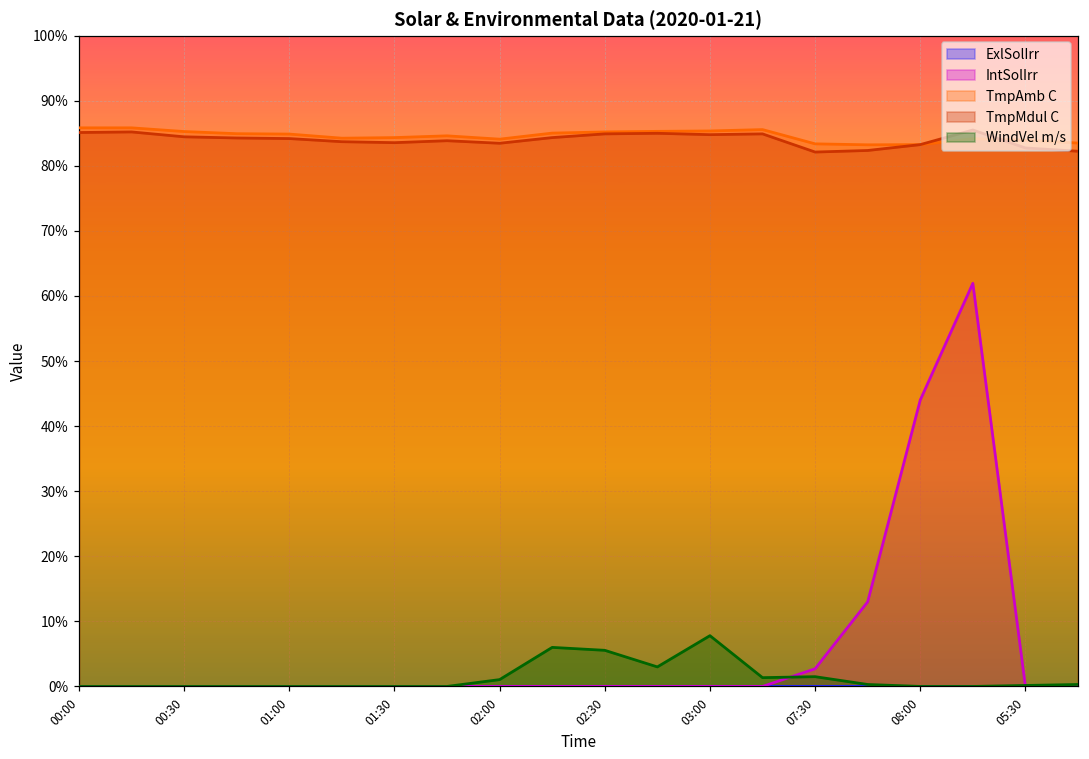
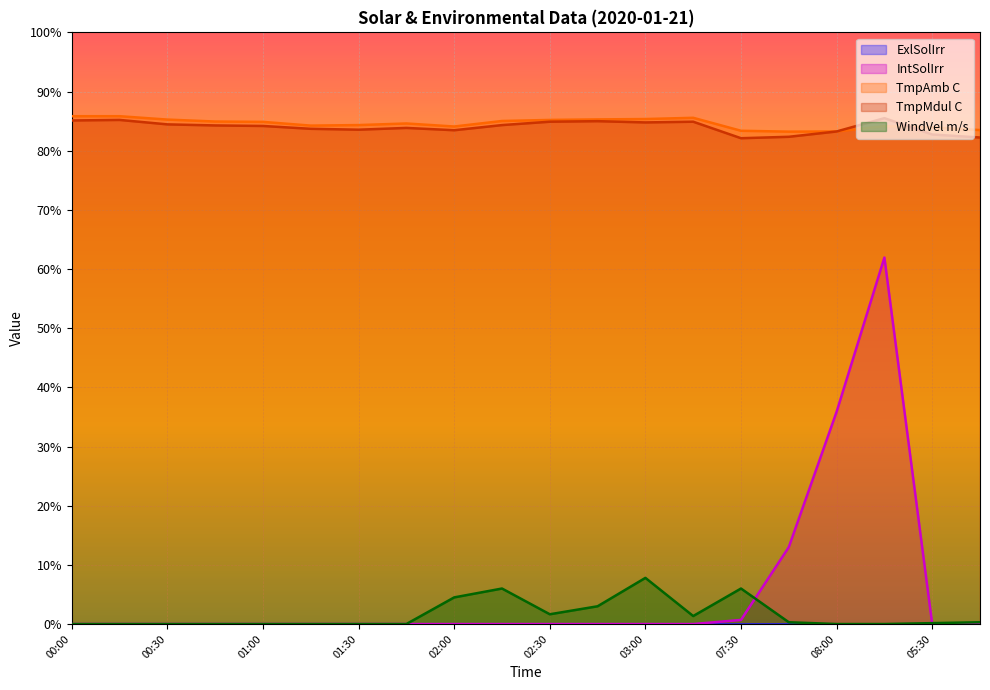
WindVel m/s, 02:00: 1% -> 5%
WindVel m/s, 02:30: 6% -> 2%
IntSolIrr, 07:30: 3% -> 1%
WindVel m/s, 07:30: 2% -> 6%
IntSolIrr, 08:00: 44% -> 36%
